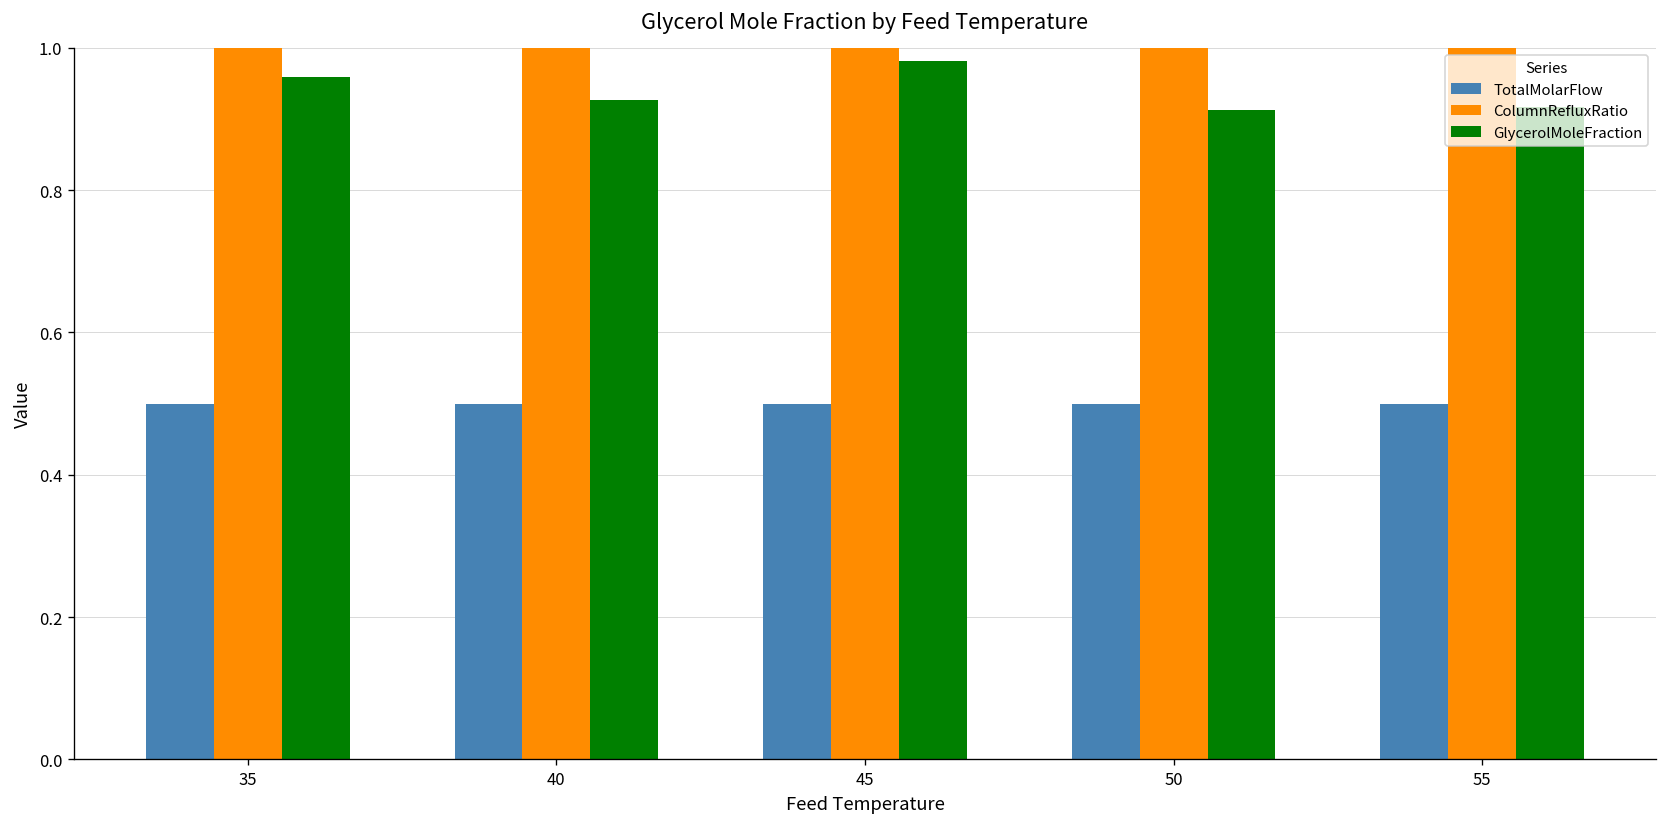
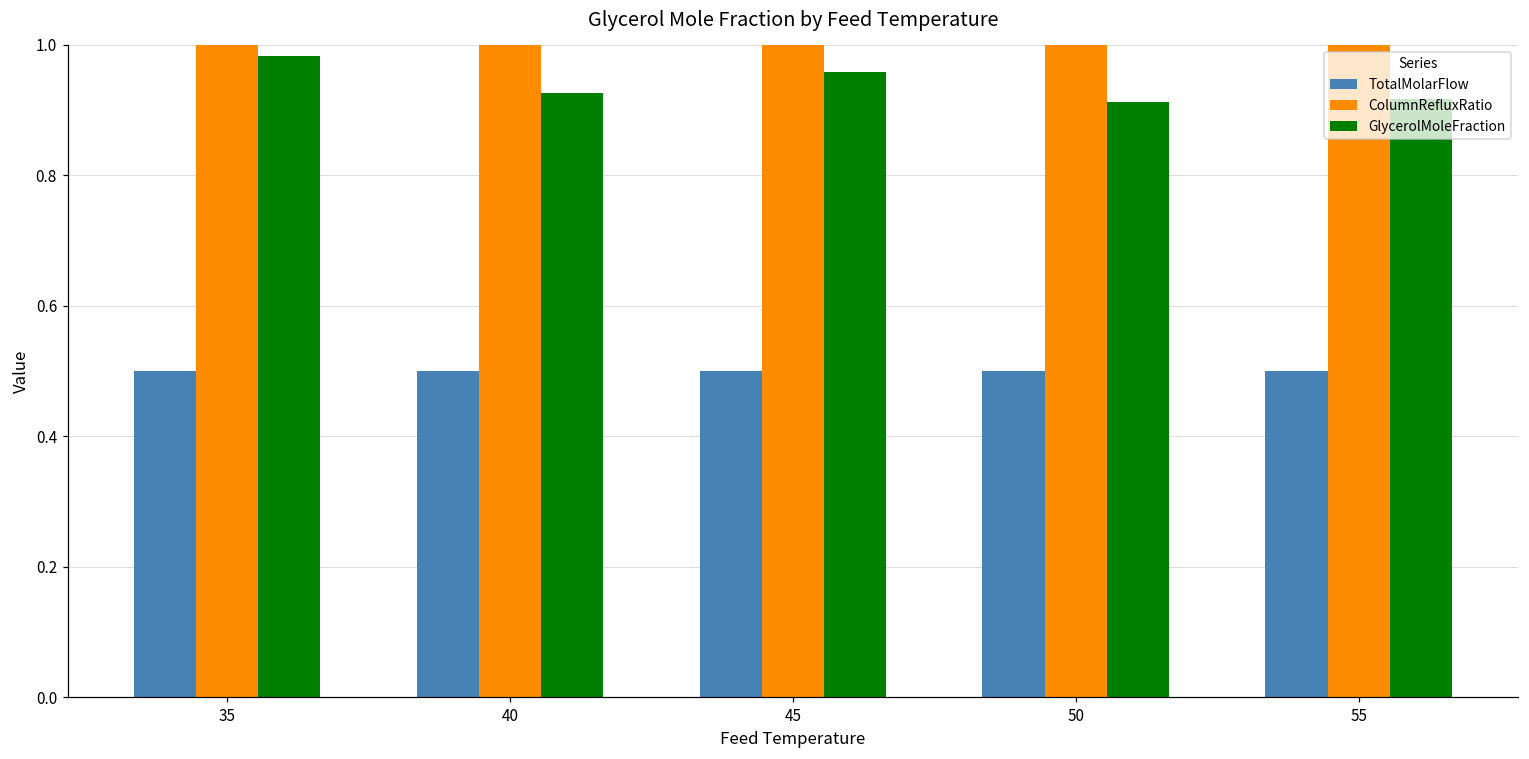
GlycerolMoleFraction, 35: 0.96 -> 0.98
GlycerolMoleFraction, 45: 0.98 -> 0.96
